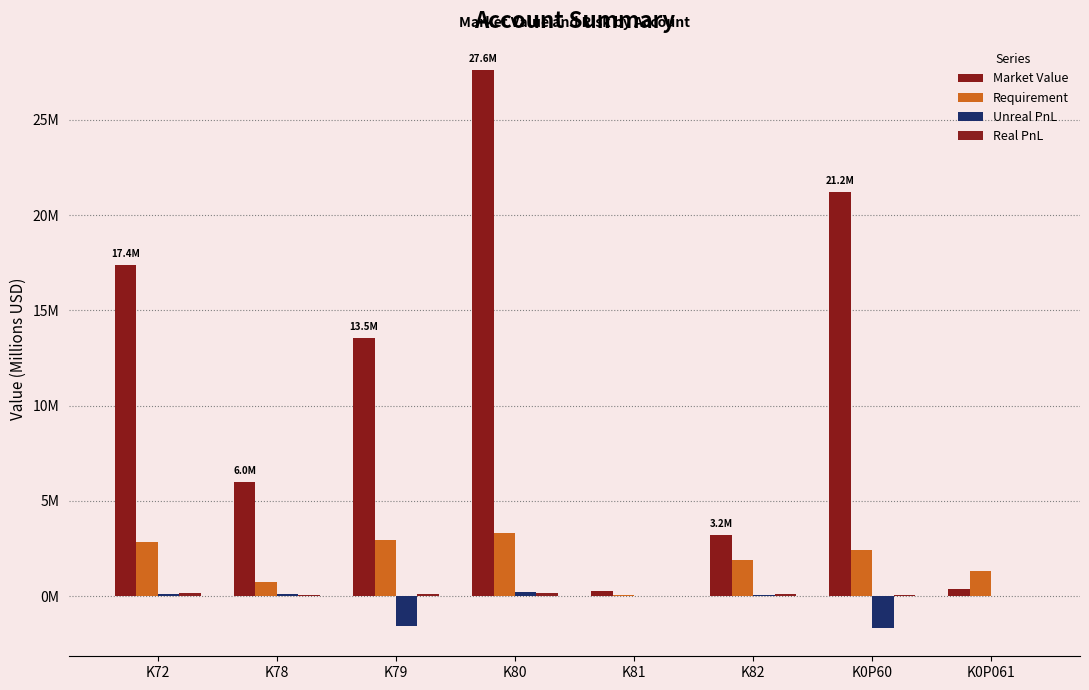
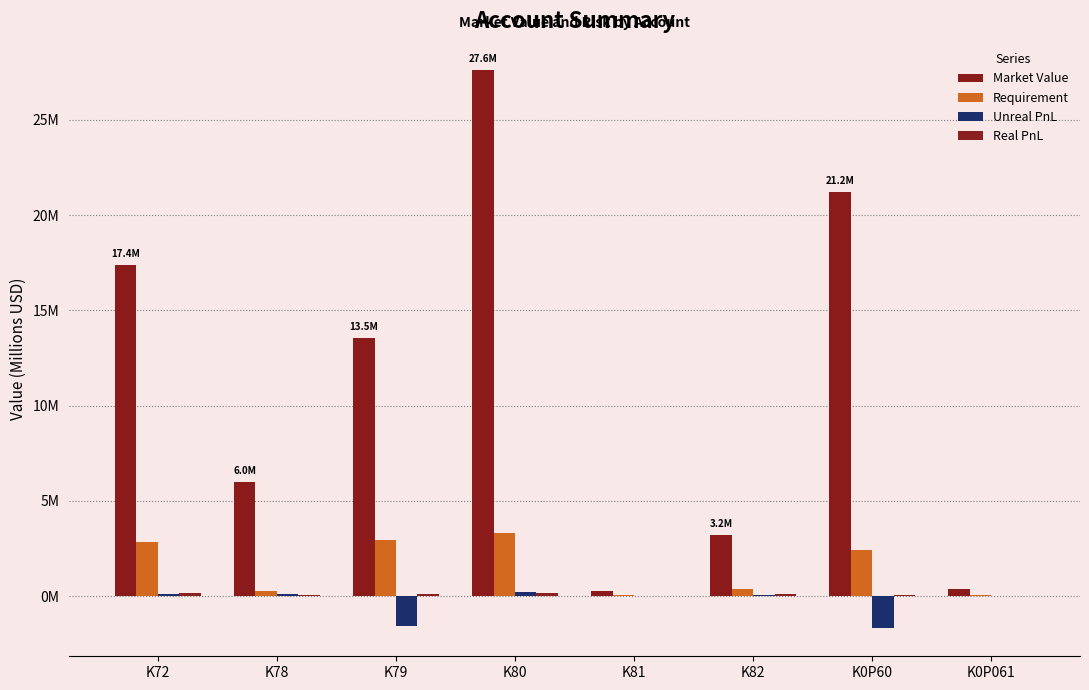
Requirement, K78: 800000 -> 300000
Requirement, K82: 1900000 -> 400000
Requirement, K0P061: 1300000 -> 100000
